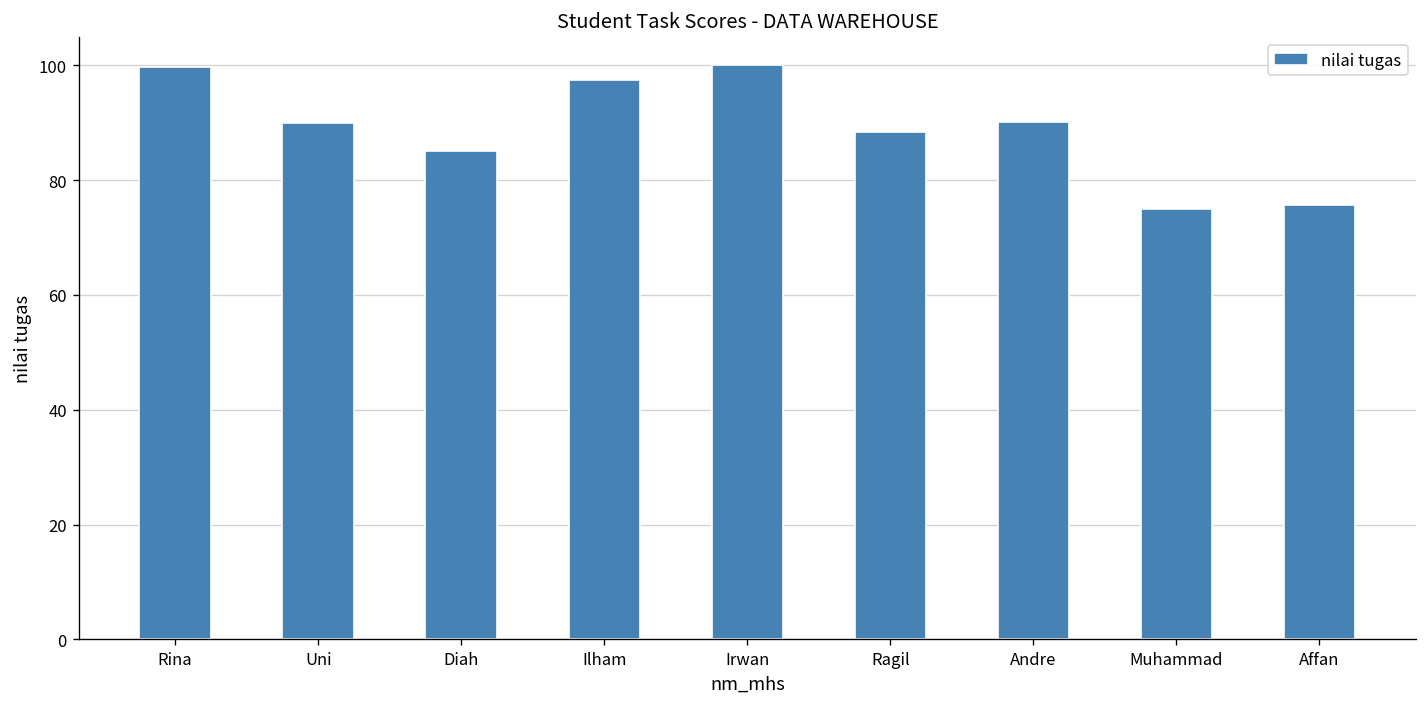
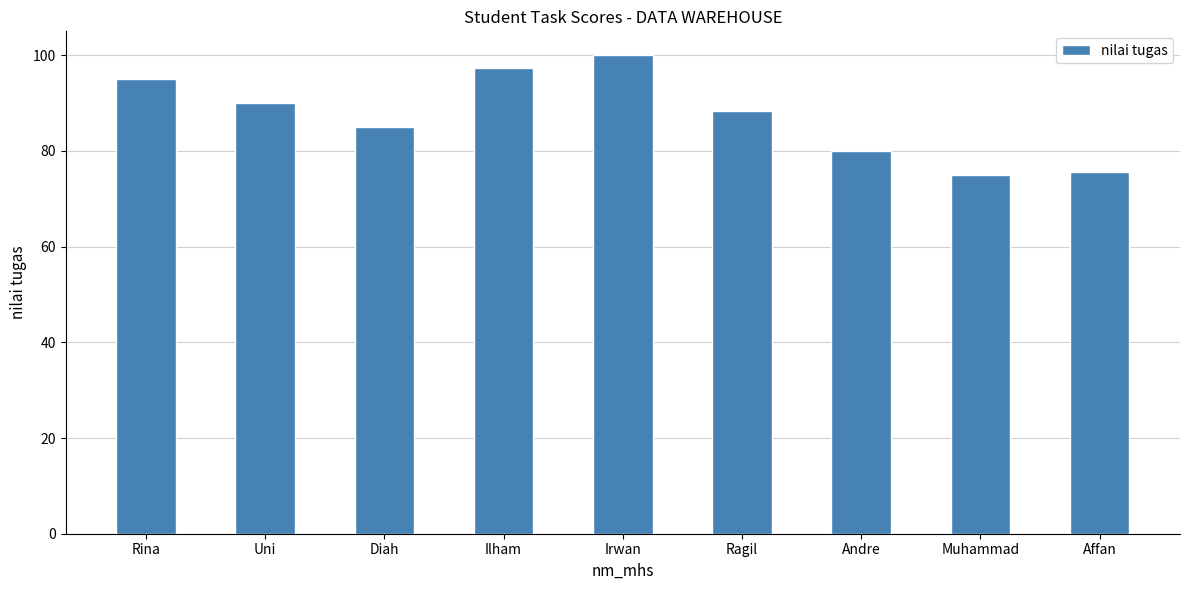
Rina: 100 -> 95
Andre: 90 -> 80
